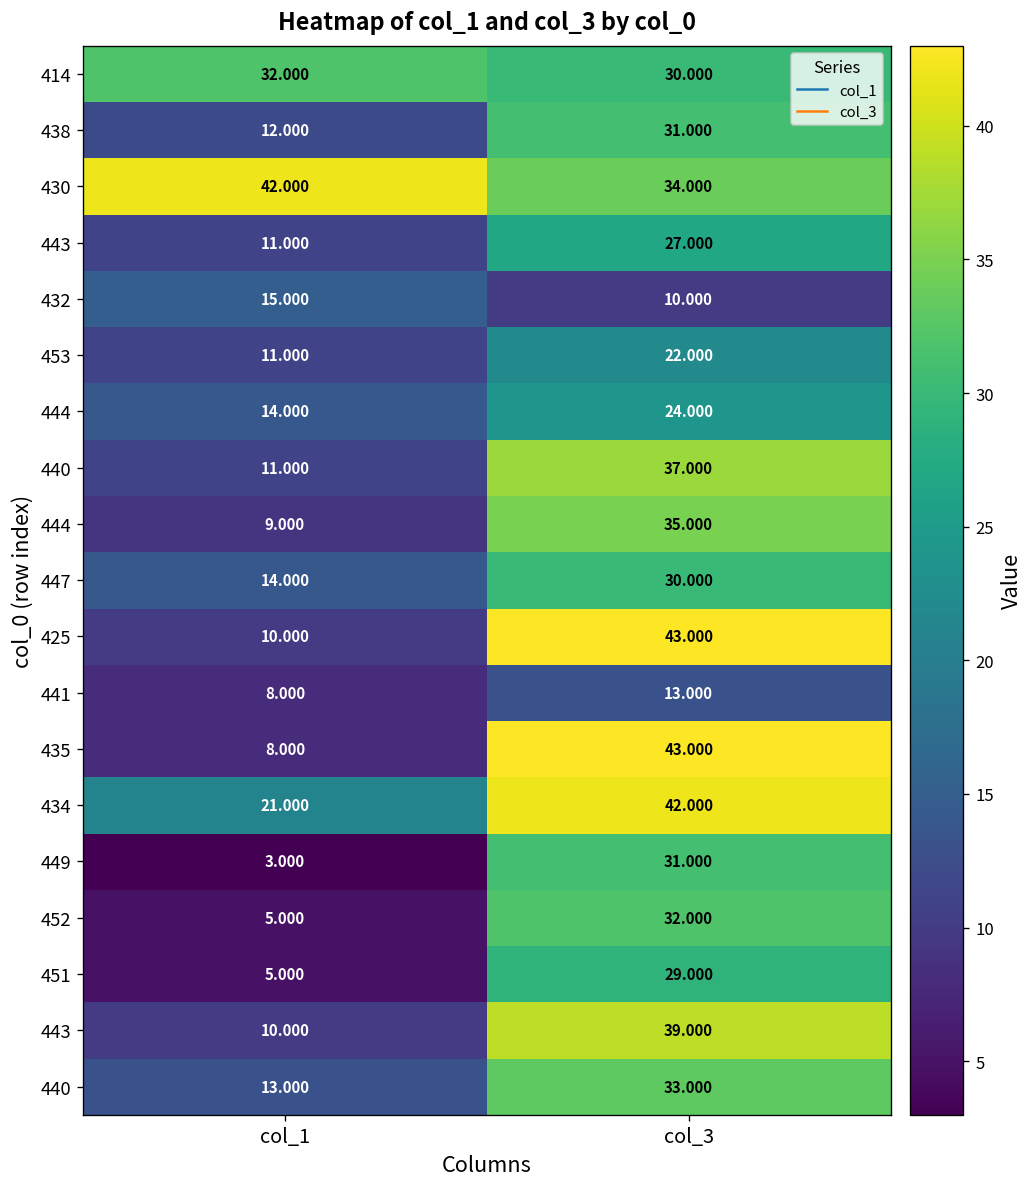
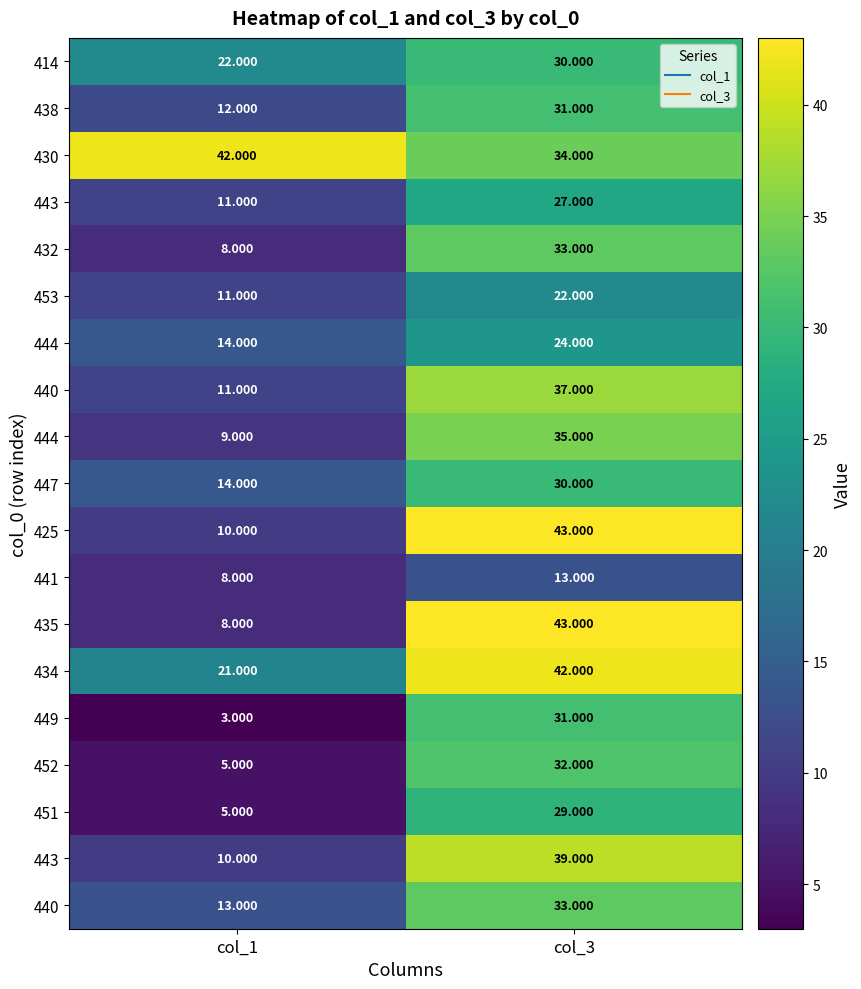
414, col_1: 32.000 -> 22.000
432, col_1: 15.000 -> 8.000
432, col_3: 10.000 -> 33.000
